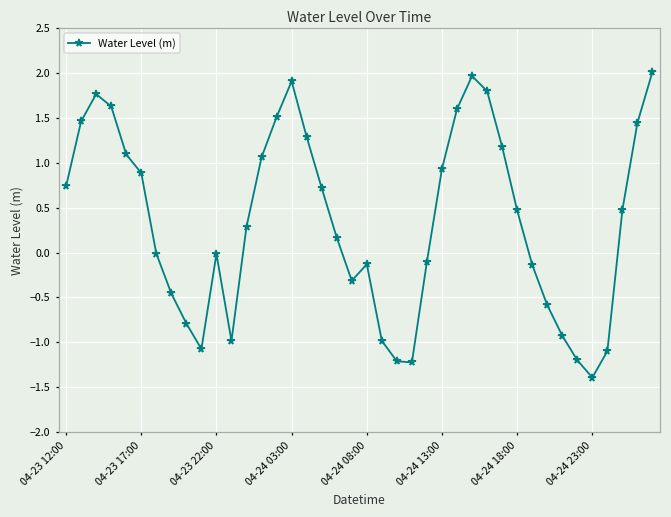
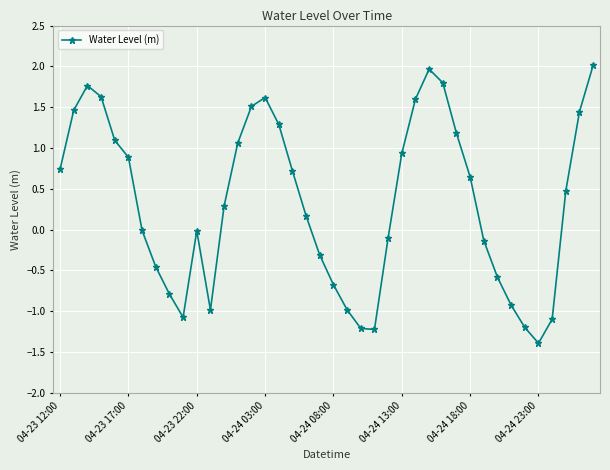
04-24 03:00: 1.9 -> 1.6
04-24 08:00: -0.1 -> -0.7
04-24 18:00: 0.5 -> 0.6
